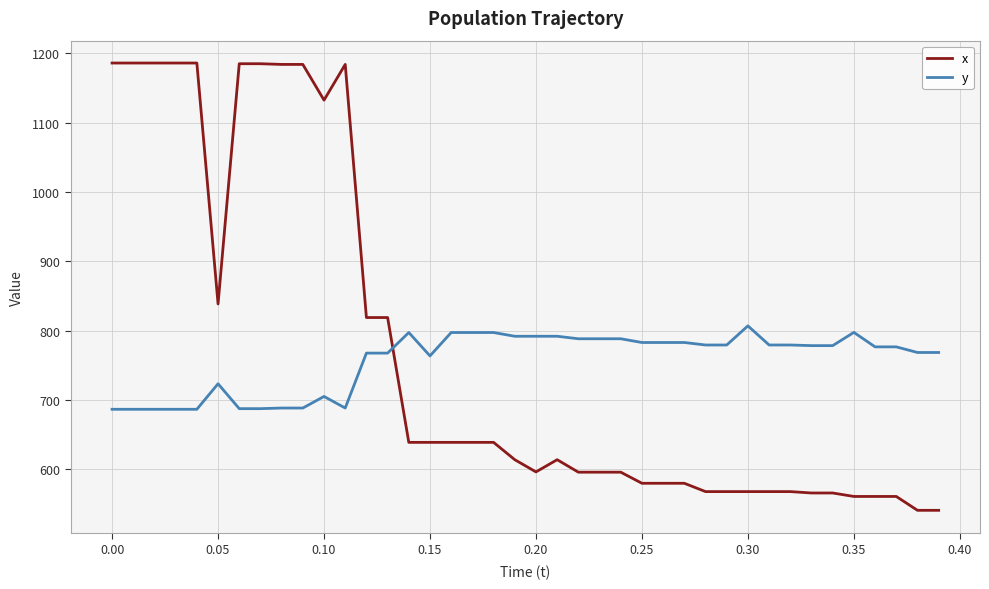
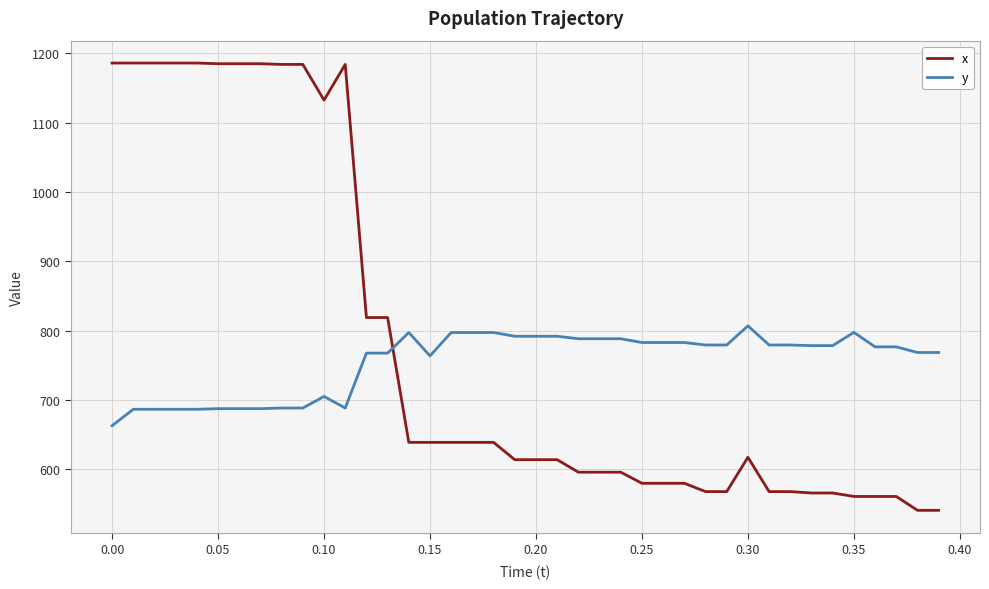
y, 0.00: 690 -> 660
x, 0.05: 840 -> 1190
y, 0.05: 720 -> 690
x, 0.20: 600 -> 610
x, 0.30: 570 -> 620
